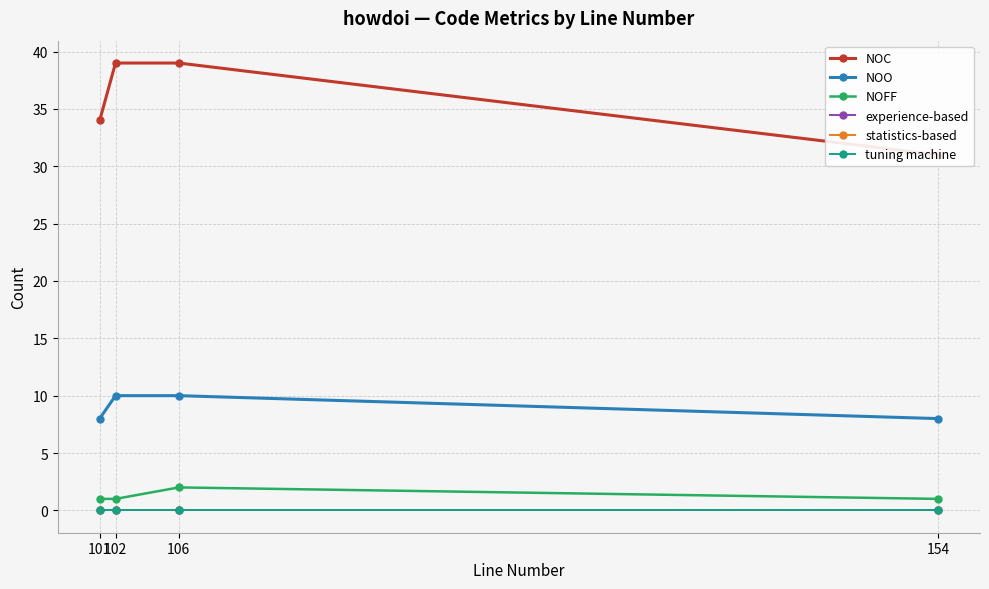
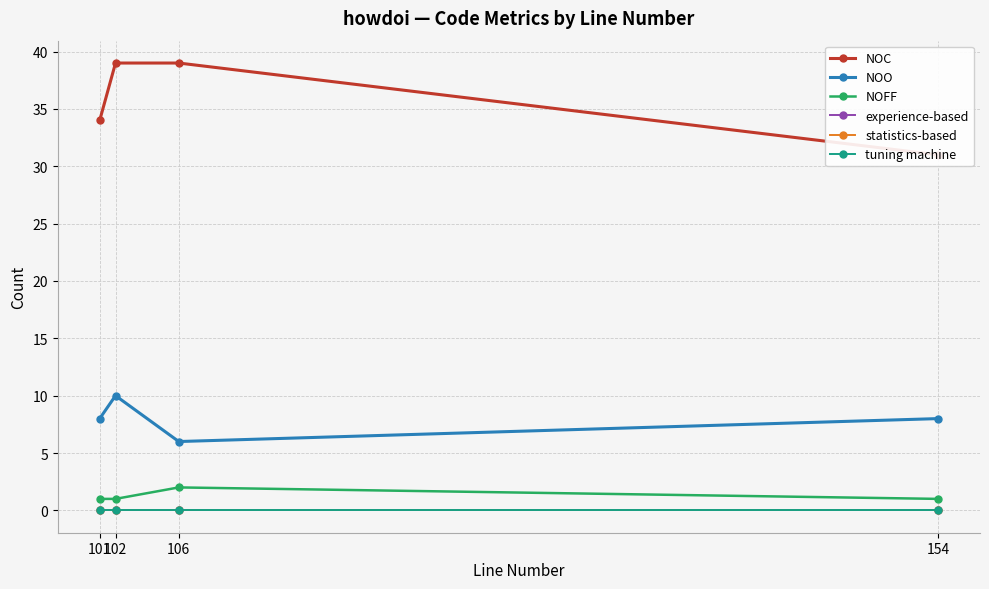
NOO, 106: 10 -> 6
